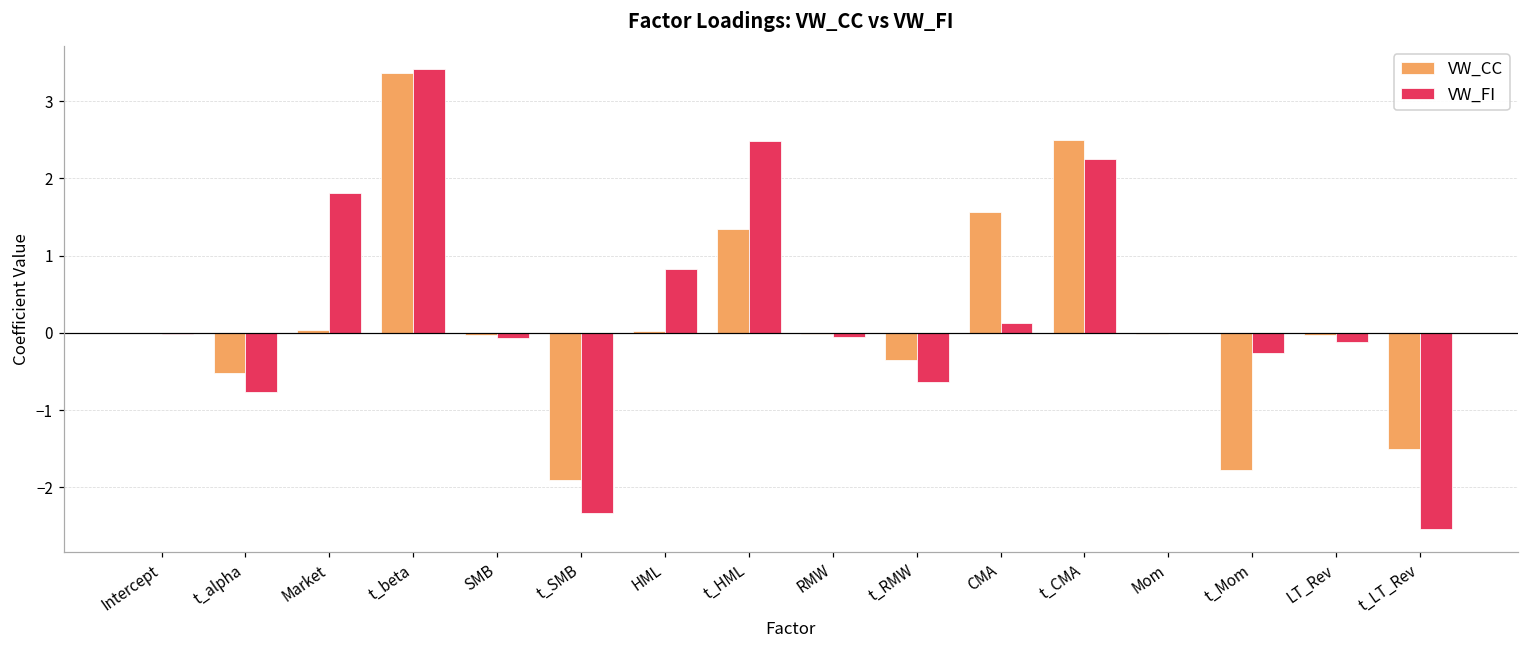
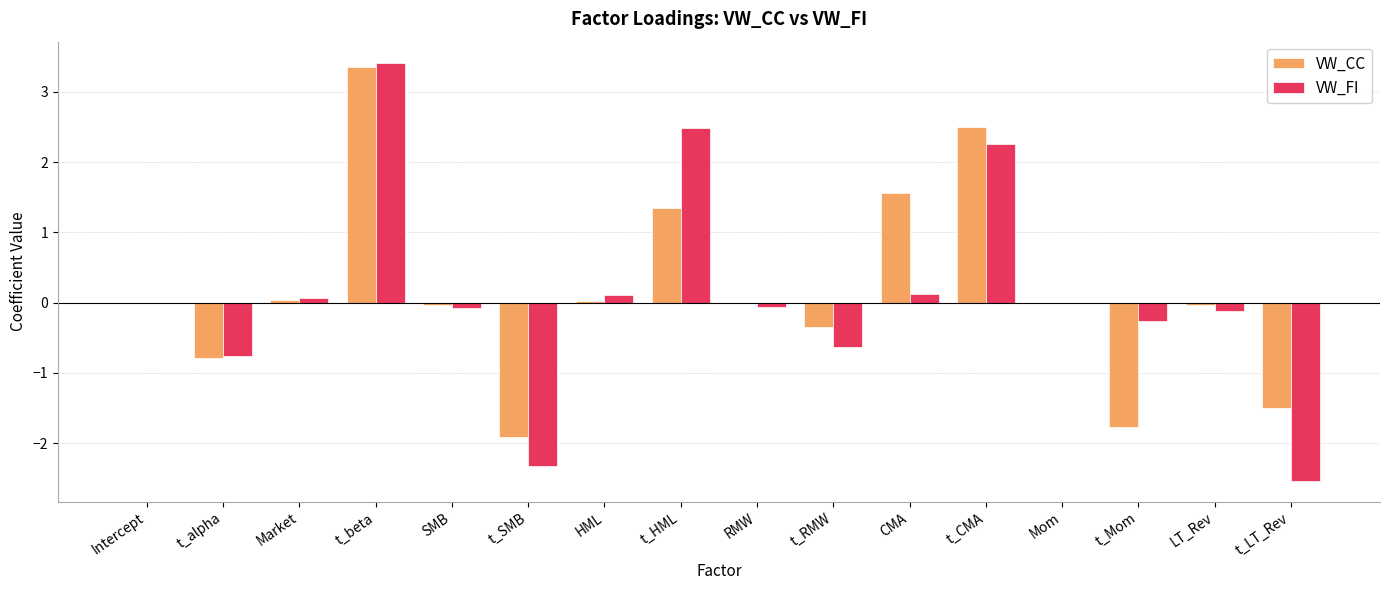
VW_CC, t_alpha: -0.5 -> -0.8
VW_FI, Market: 1.8 -> 0.1
VW_FI, HML: 0.8 -> 0.1
